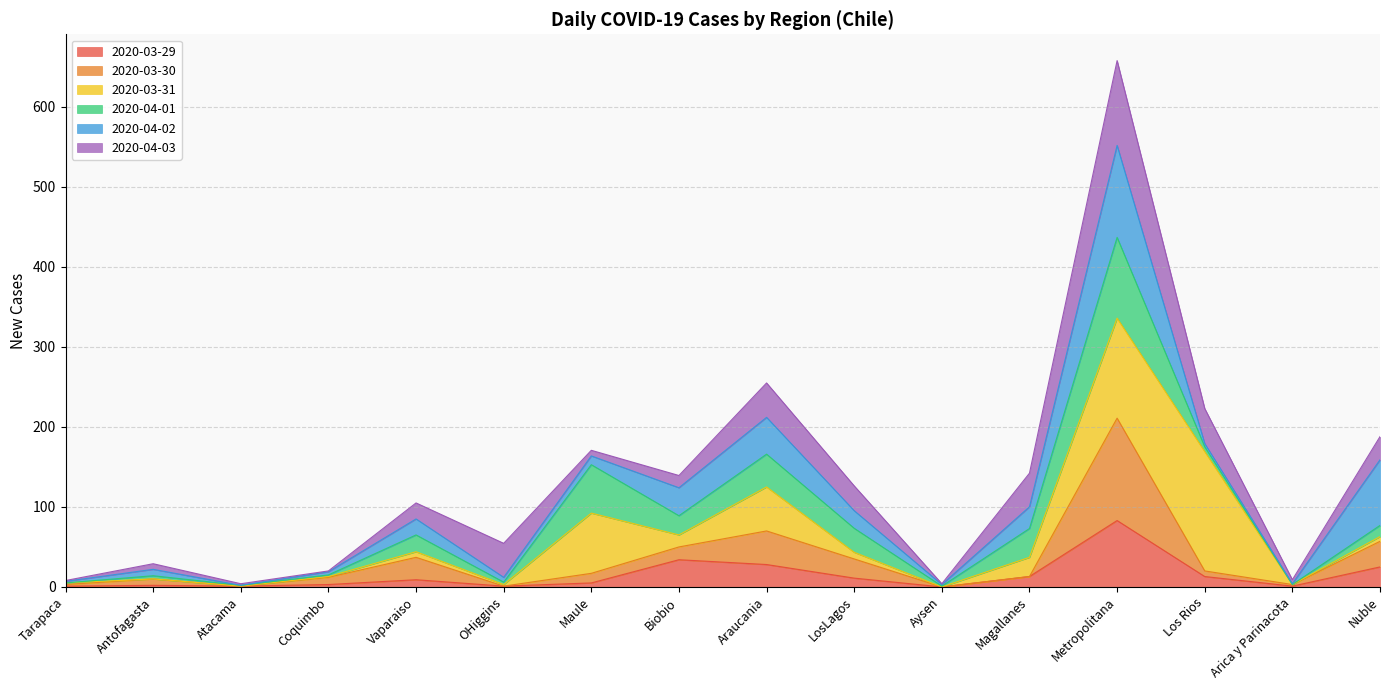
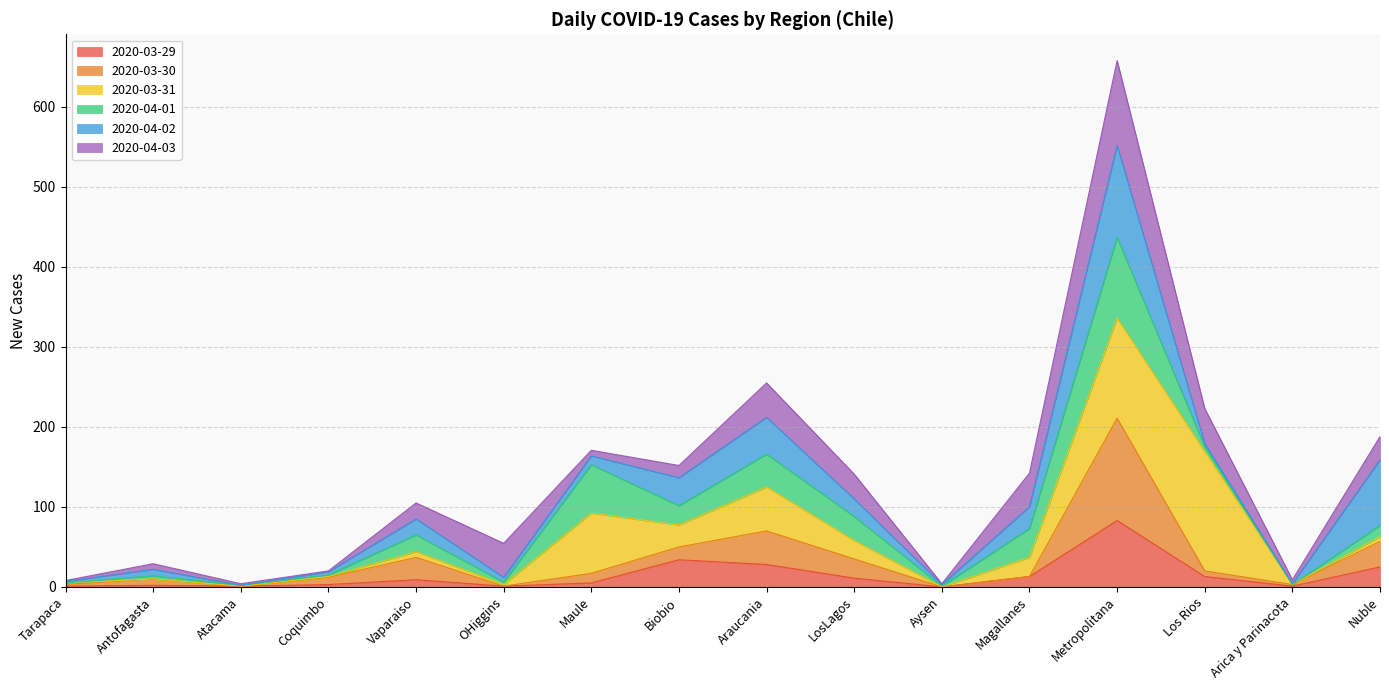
2020-03-31, Biobio: 20 -> 30
2020-03-31, LosLagos: 10 -> 20
